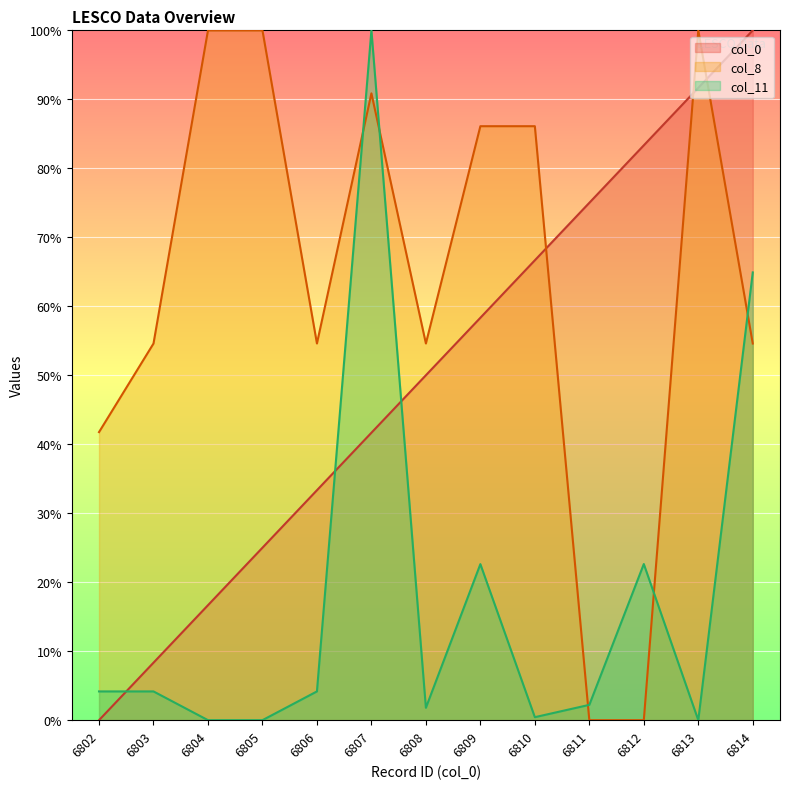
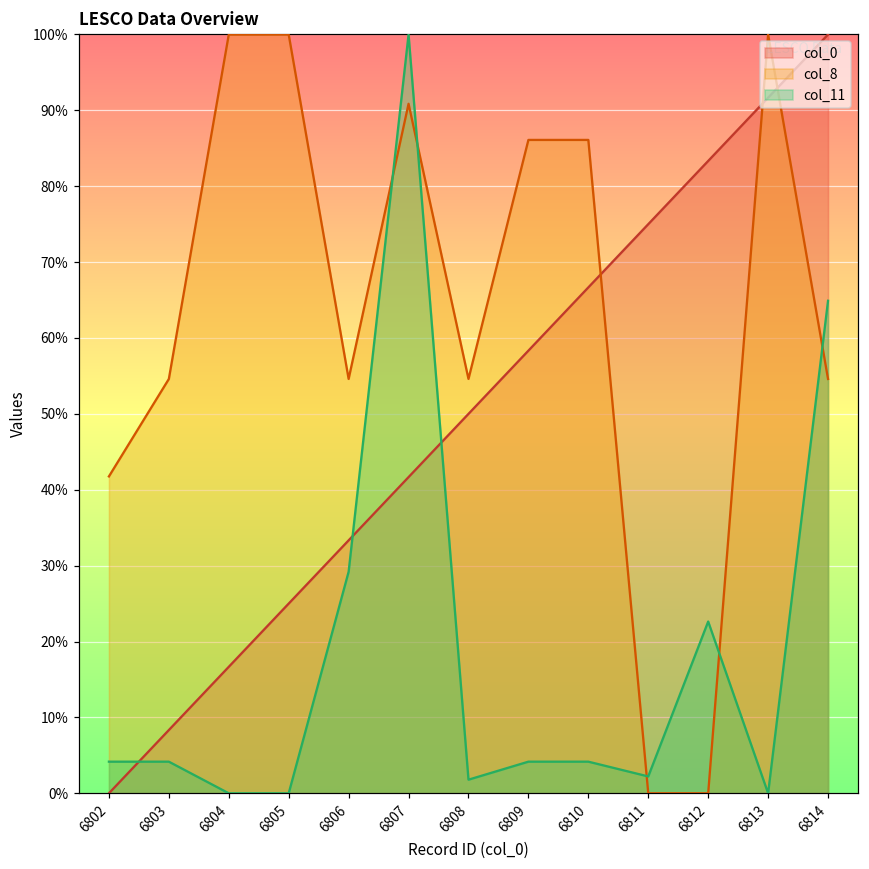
col_11, 6806: 4% -> 29%
col_11, 6809: 23% -> 4%
col_11, 6810: 0% -> 4%
